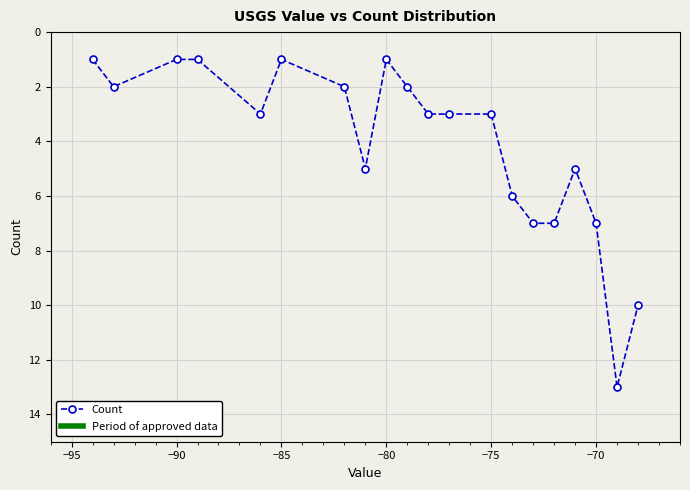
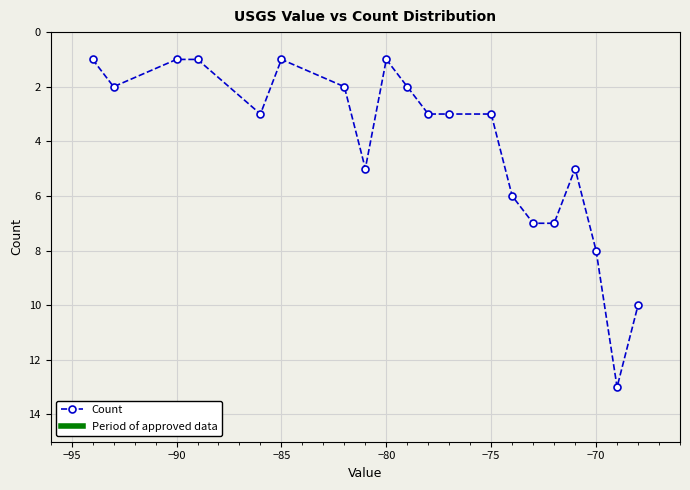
−70: 7 -> 8
